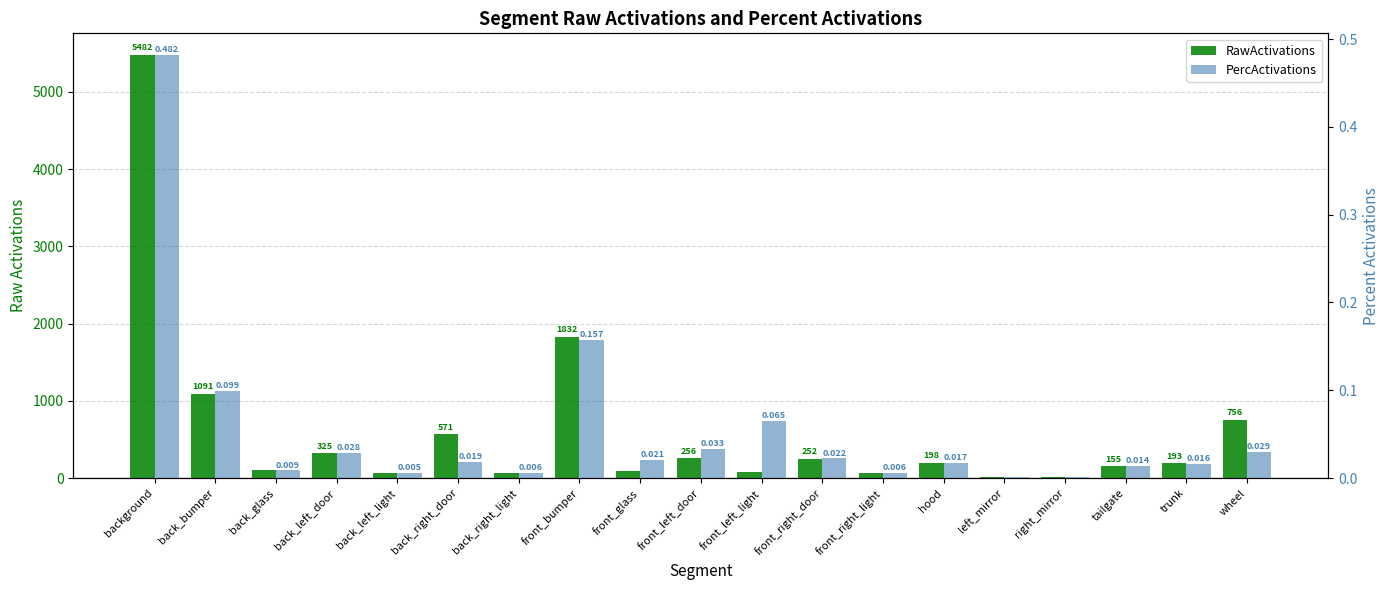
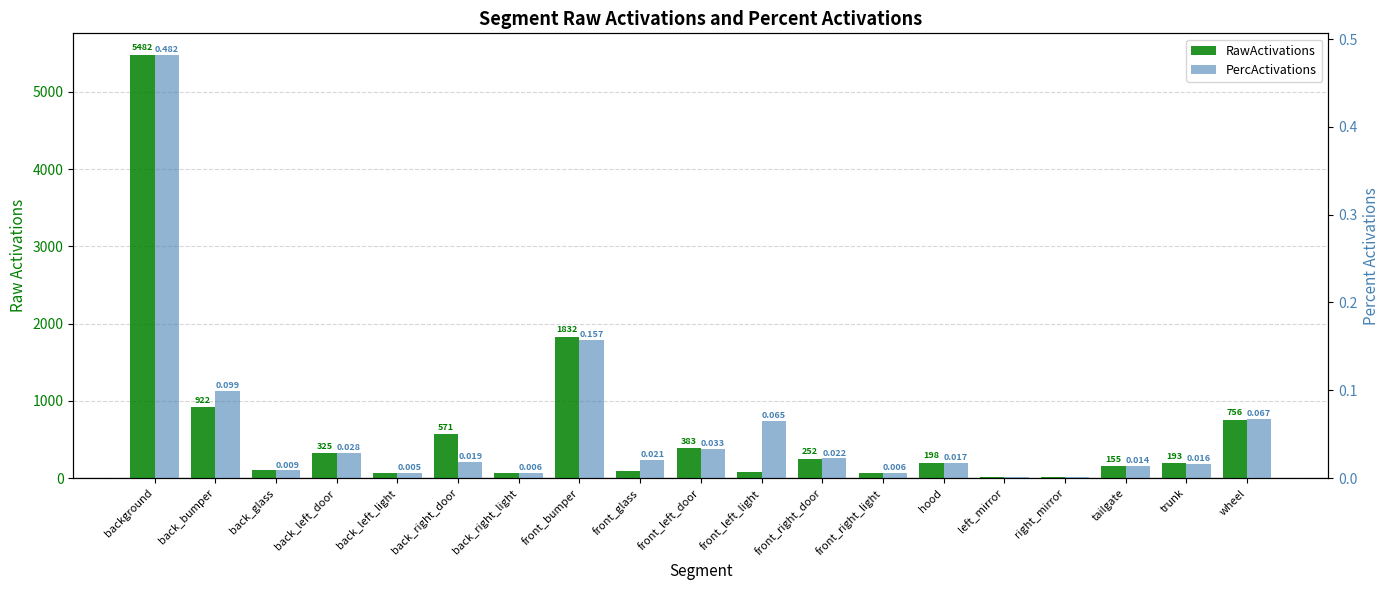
RawActivations, back_bumper: 1091 -> 922
RawActivations, front_left_door: 256 -> 383
PercActivations, wheel: 0.029 -> 0.067
